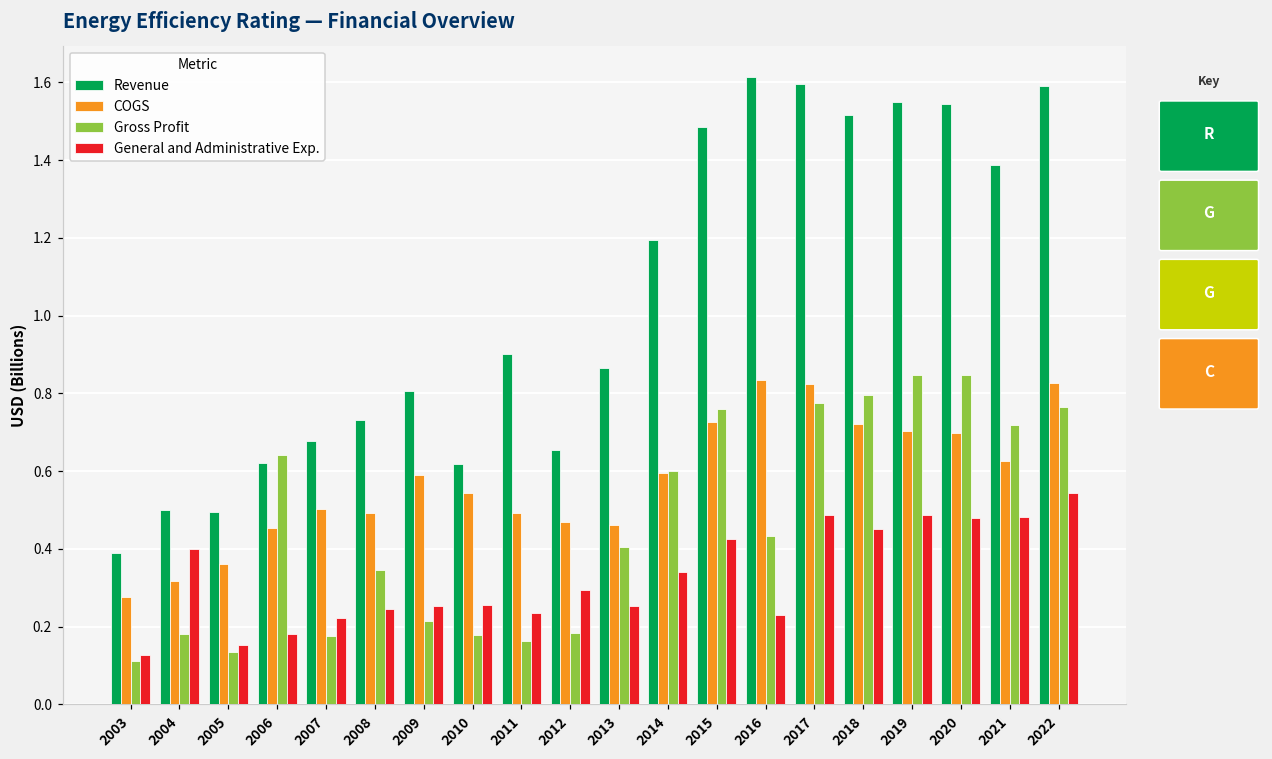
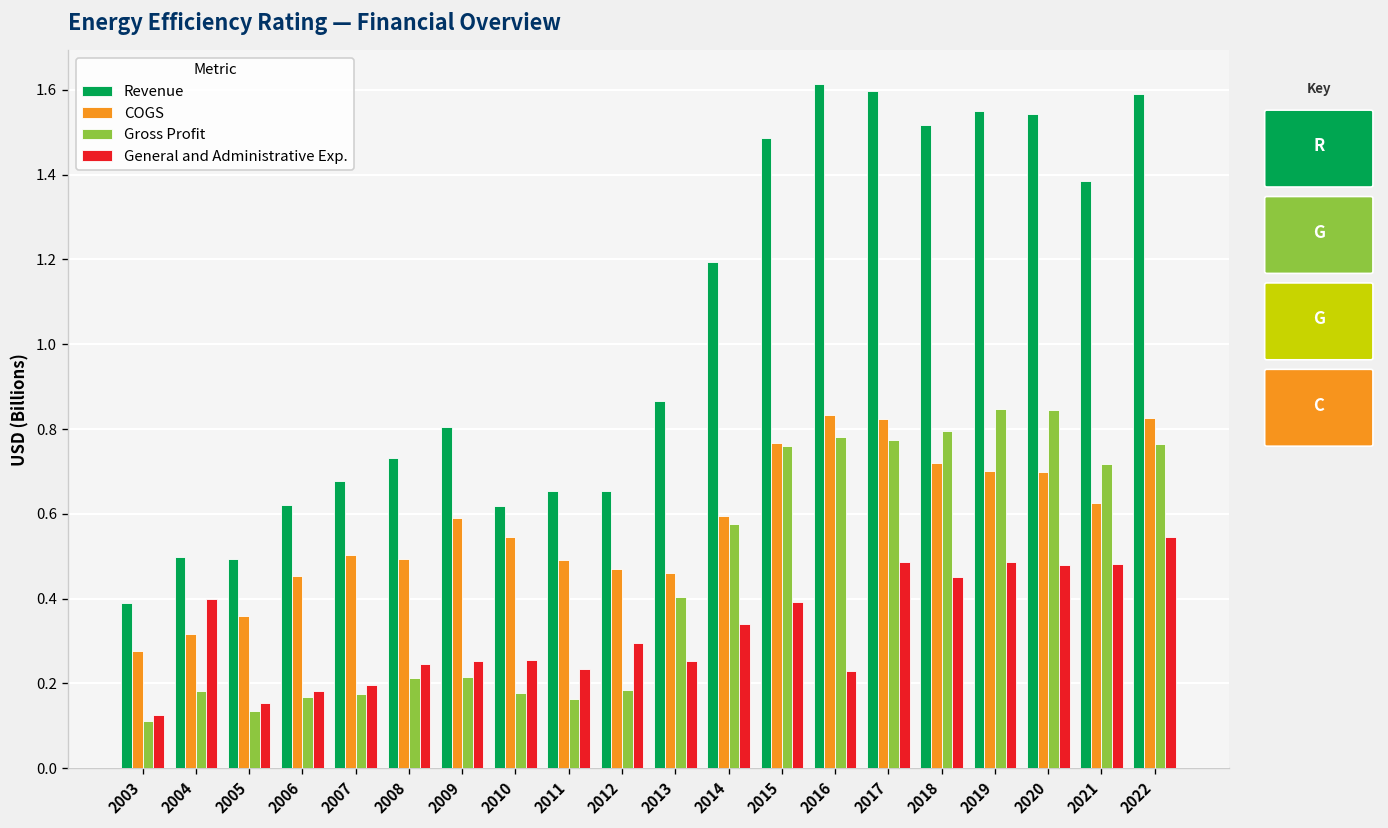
Gross Profit, 2006: 0.64 -> 0.17
General and Administrative Exp., 2007: 0.22 -> 0.20
Gross Profit, 2008: 0.35 -> 0.21
Revenue, 2011: 0.90 -> 0.65
Gross Profit, 2014: 0.60 -> 0.58
COGS, 2015: 0.72 -> 0.77
General and Administrative Exp., 2015: 0.43 -> 0.39
Gross Profit, 2016: 0.43 -> 0.78
